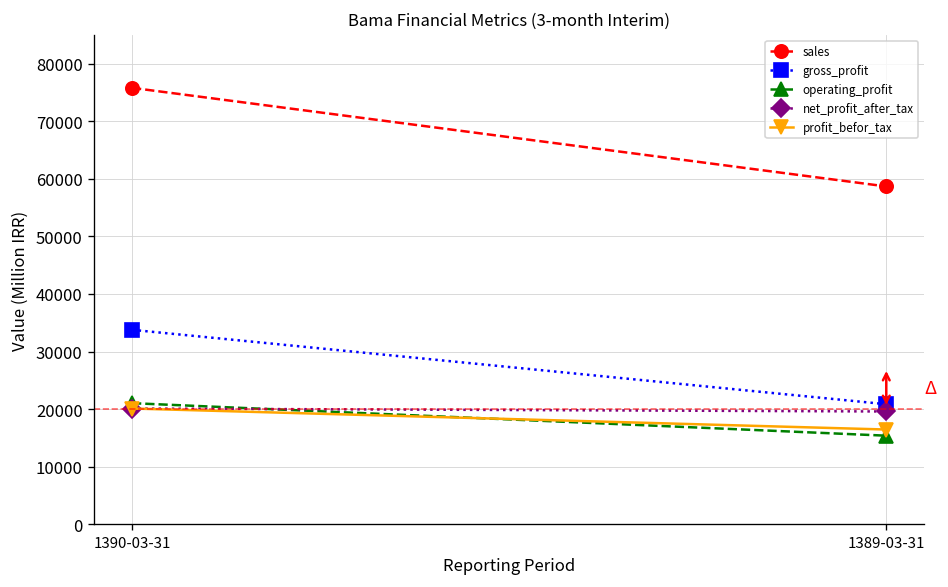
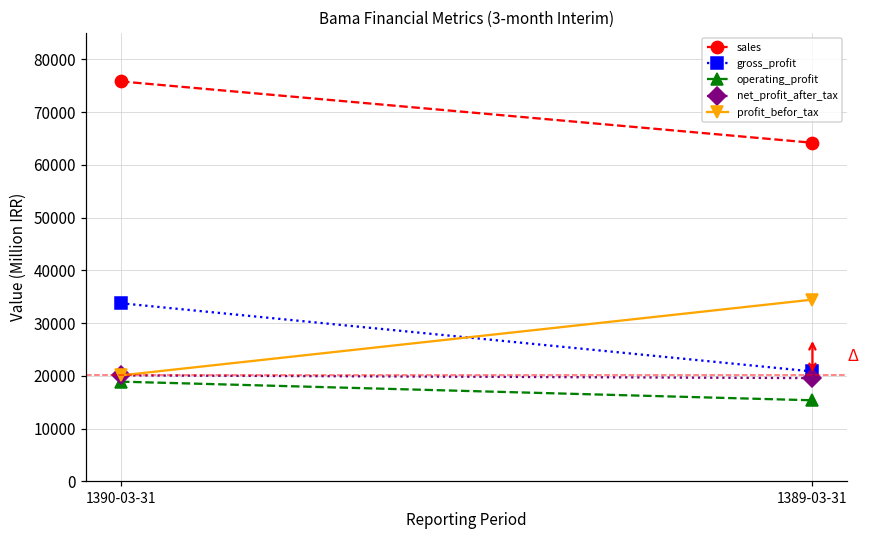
operating_profit, 1390-03-31: 21000 -> 19000
sales, 1389-03-31: 59000 -> 64000
profit_befor_tax, 1389-03-31: 16000 -> 34000
